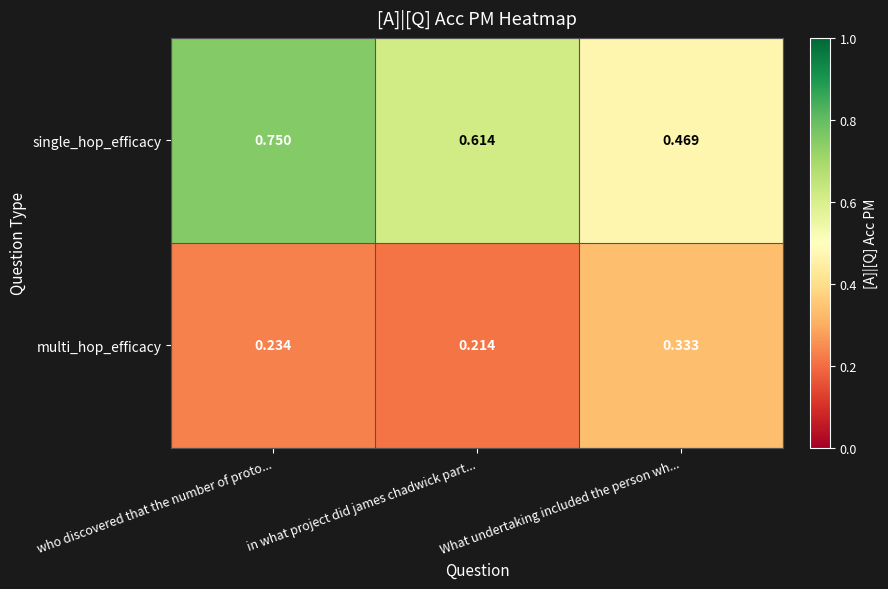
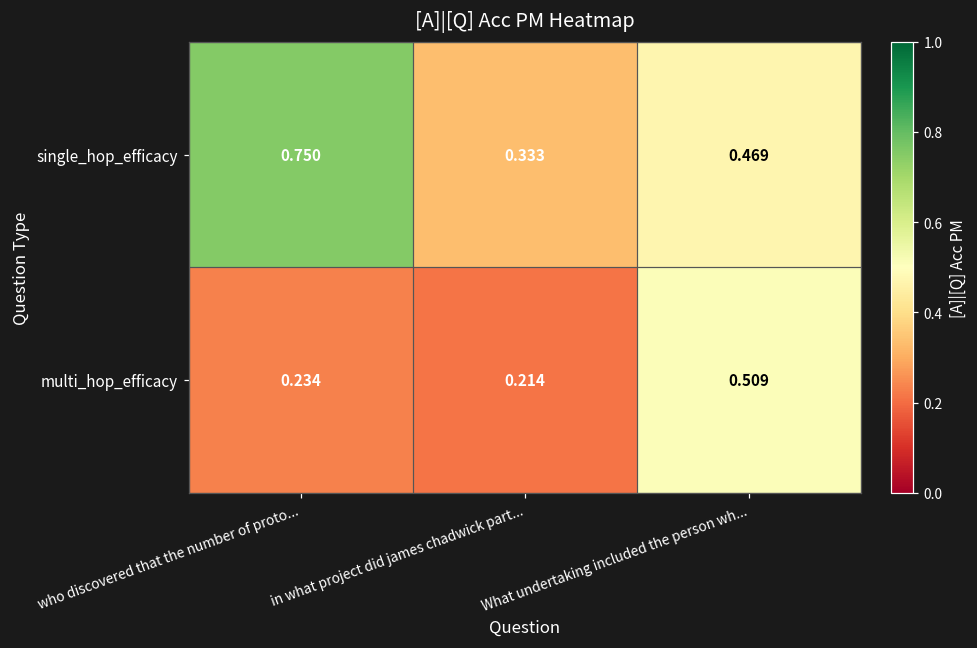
single_hop_efficacy, in what project did james chadwick part...: 0.614 -> 0.333
multi_hop_efficacy, What undertaking included the person wh...: 0.333 -> 0.509
